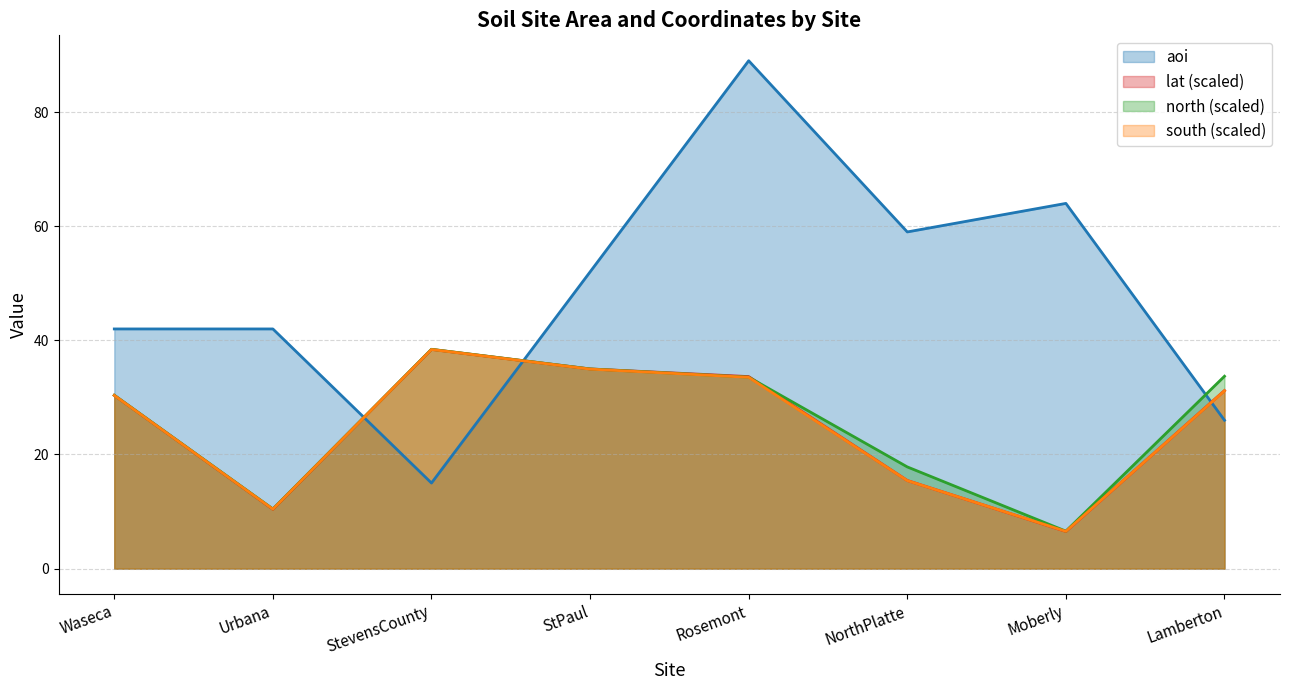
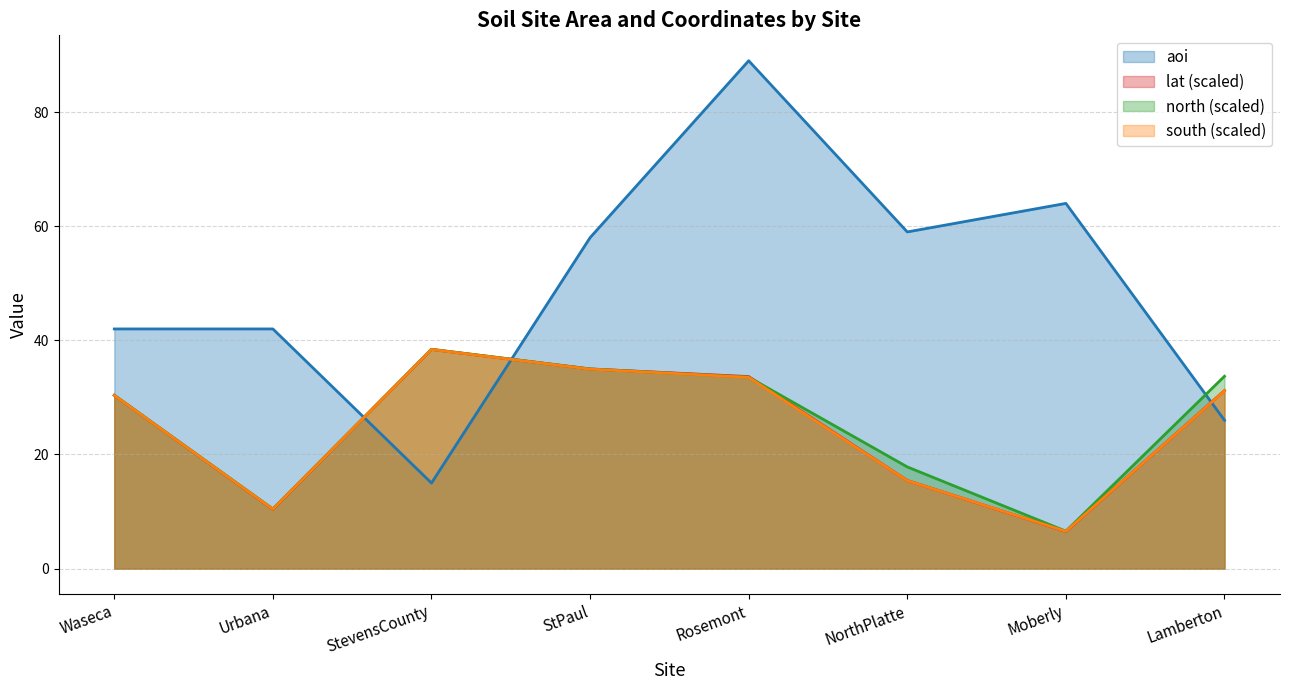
aoi, StPaul: 52 -> 58
